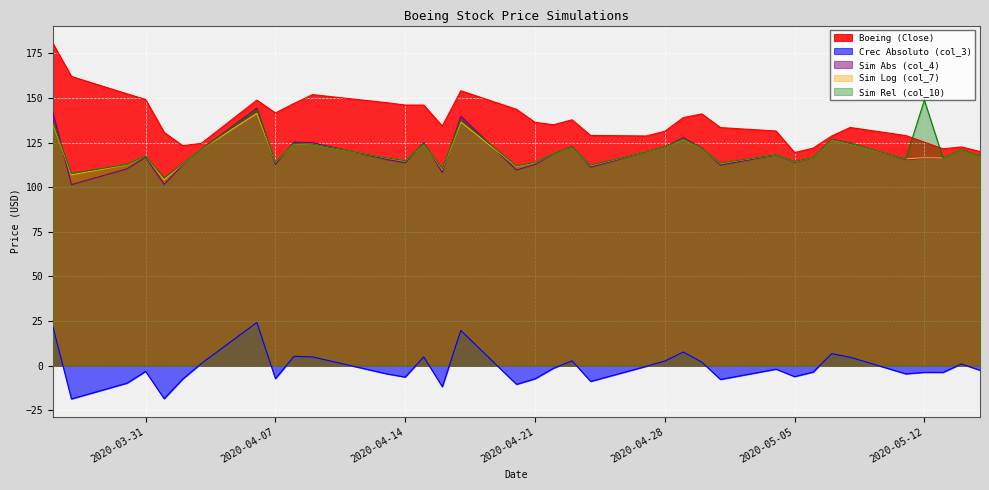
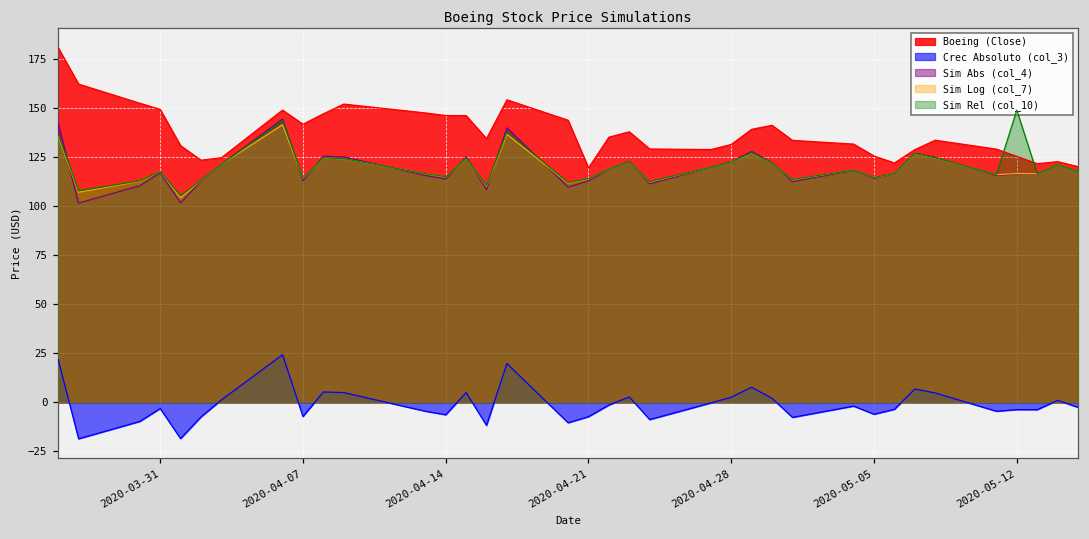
Boeing (Close), 2020-04-21: 136 -> 119
Boeing (Close), 2020-05-05: 119 -> 125
